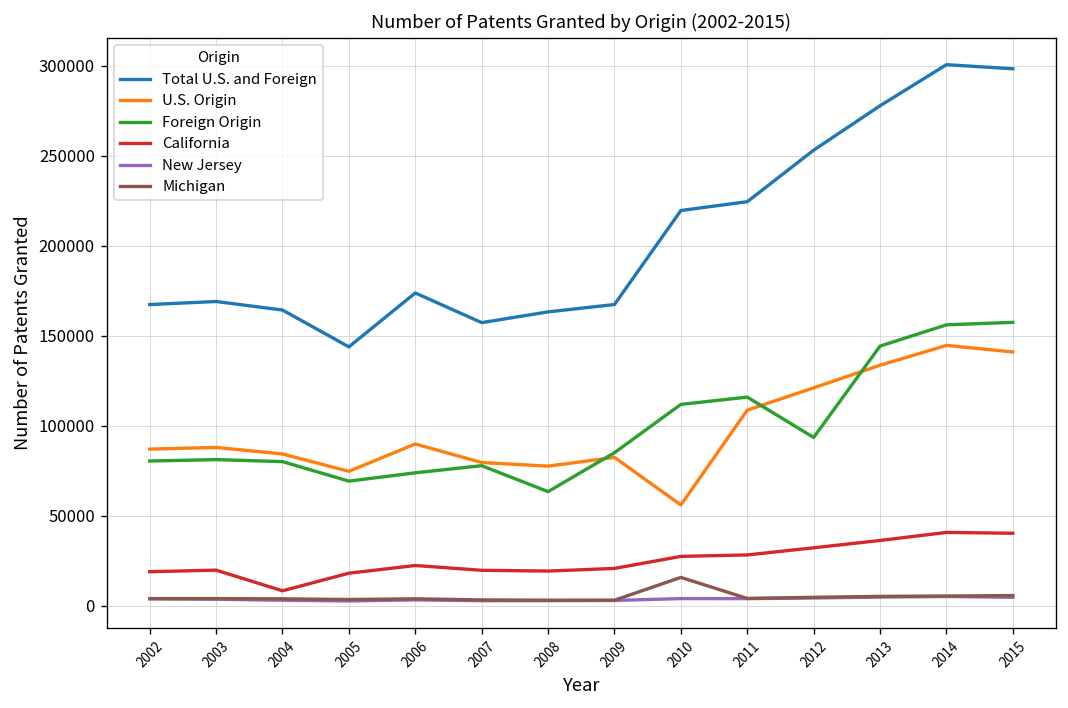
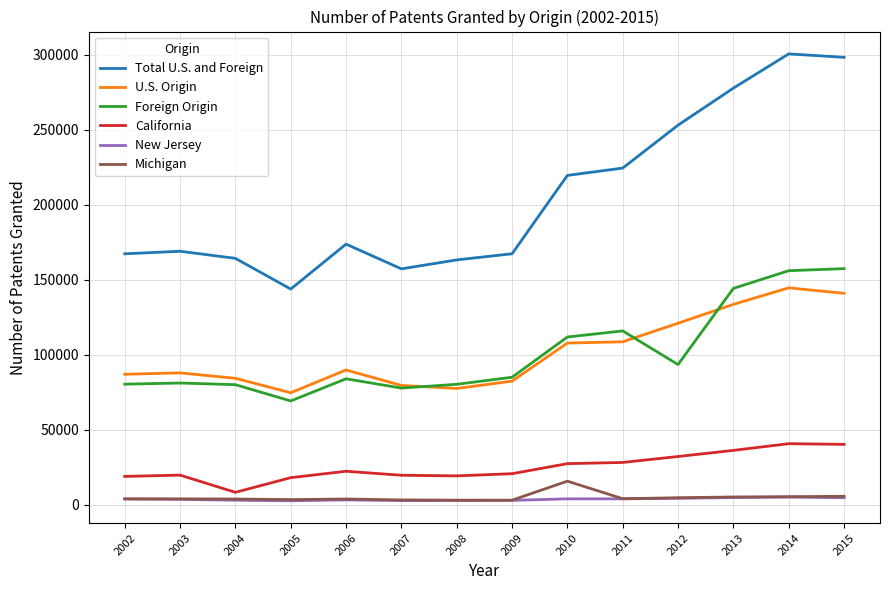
Foreign Origin, 2006: 74000 -> 84000
Foreign Origin, 2008: 63000 -> 80000
U.S. Origin, 2010: 56000 -> 108000
